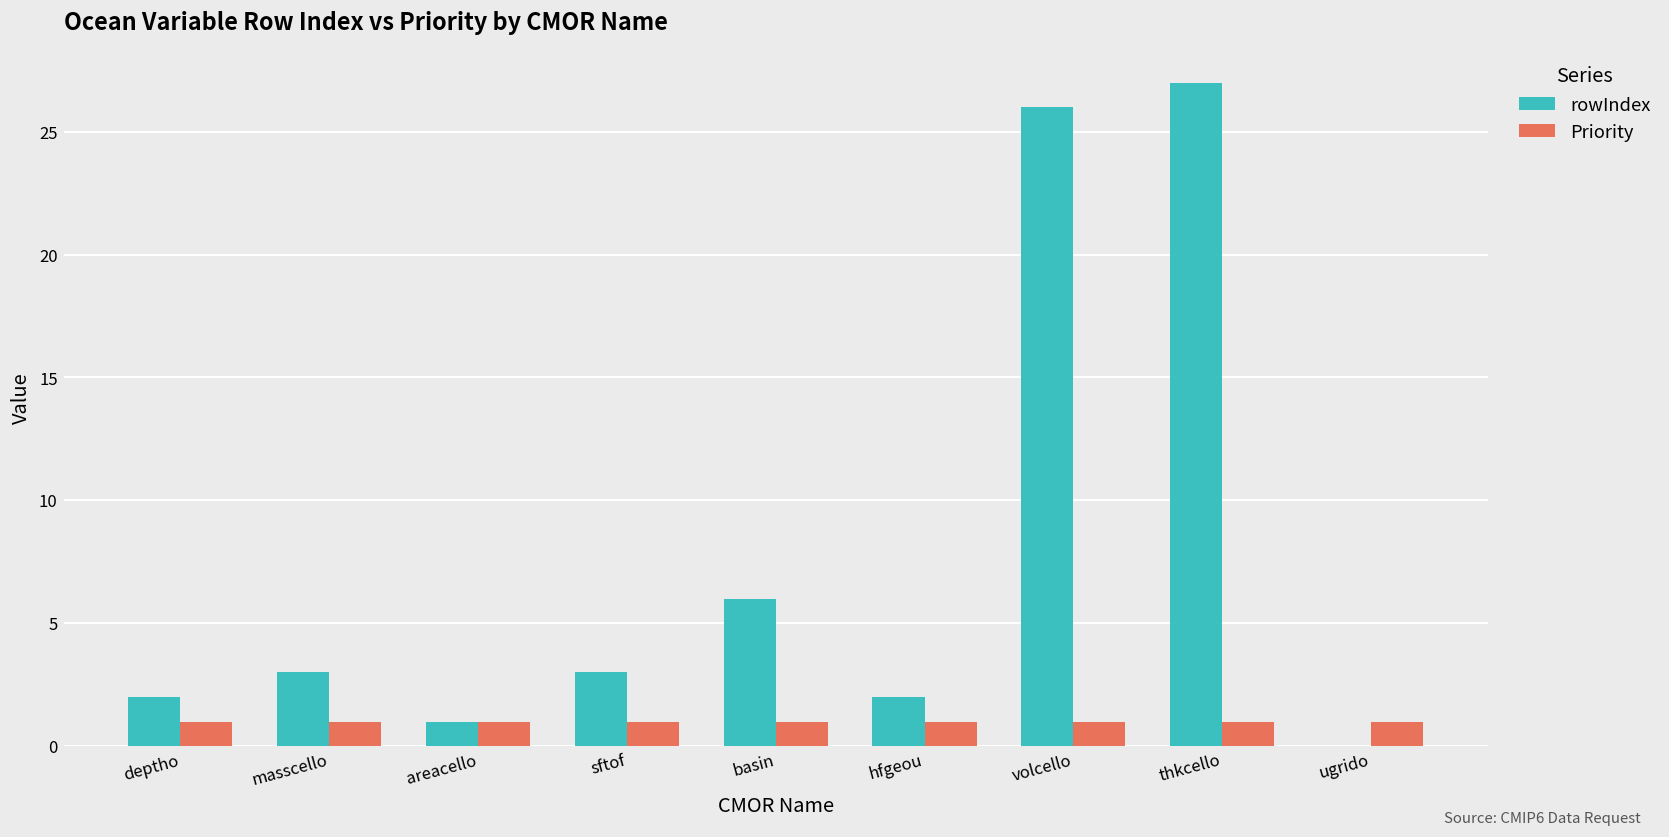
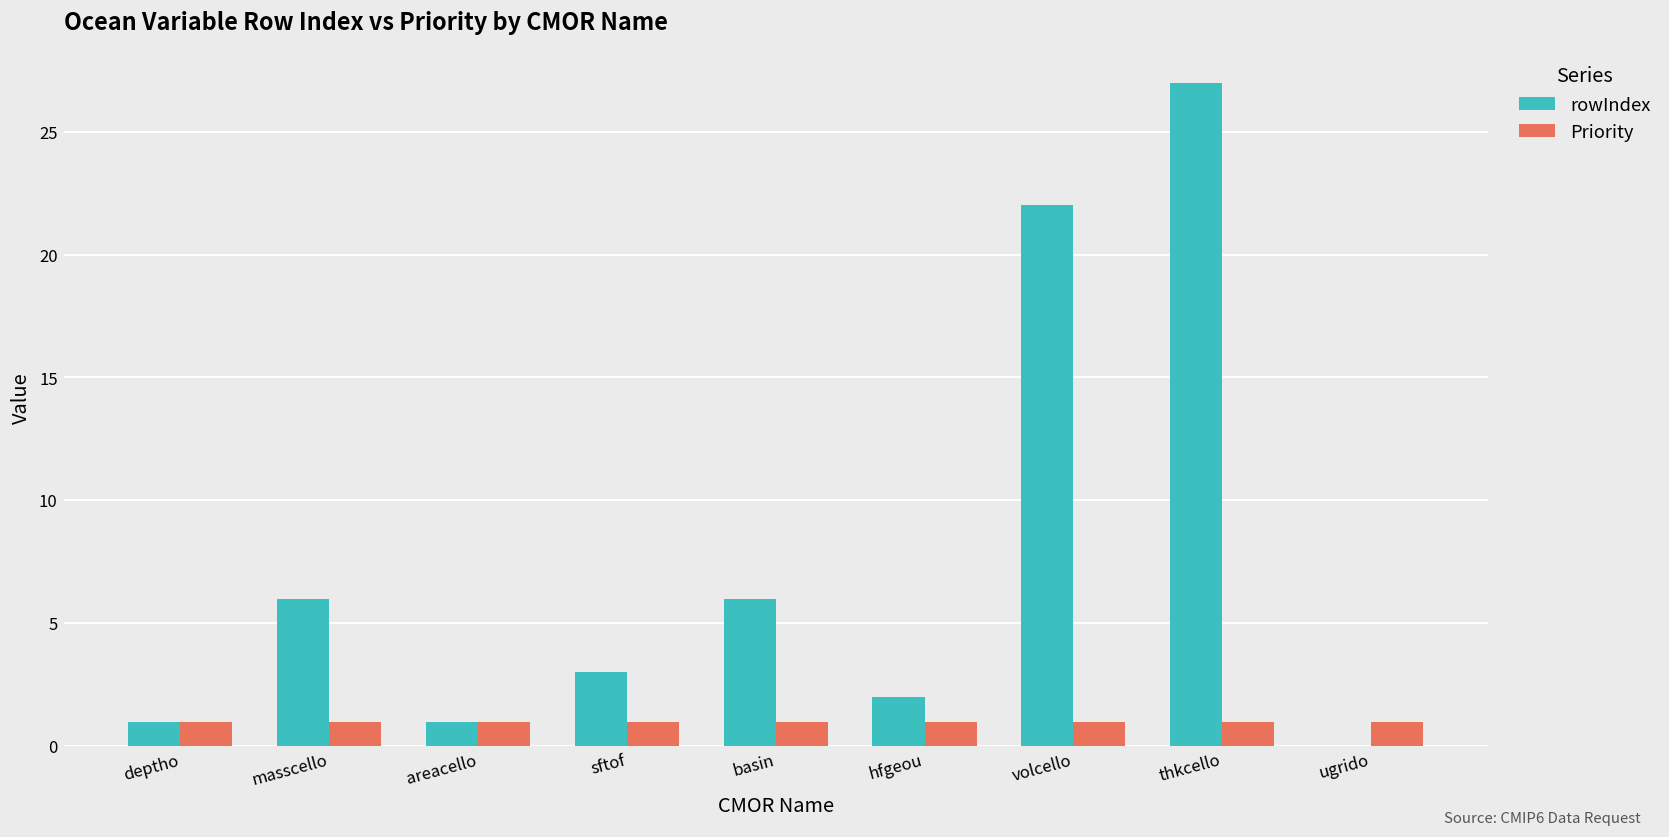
rowIndex, deptho: 2 -> 1
rowIndex, masscello: 3 -> 6
rowIndex, volcello: 26 -> 22
